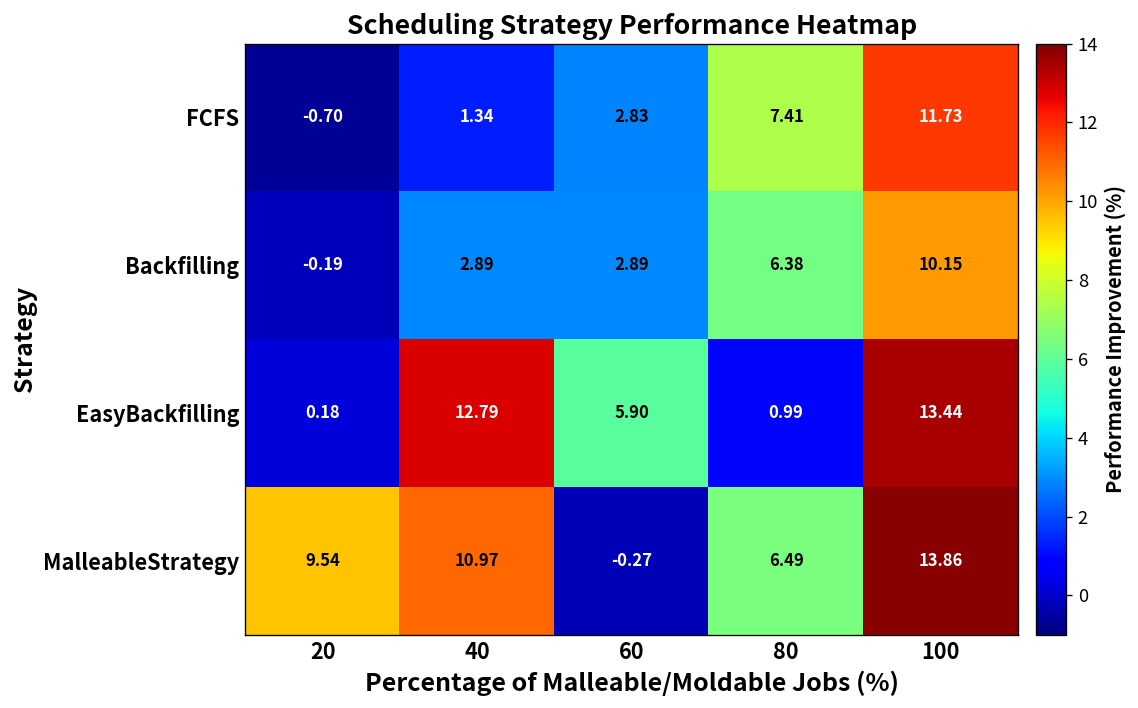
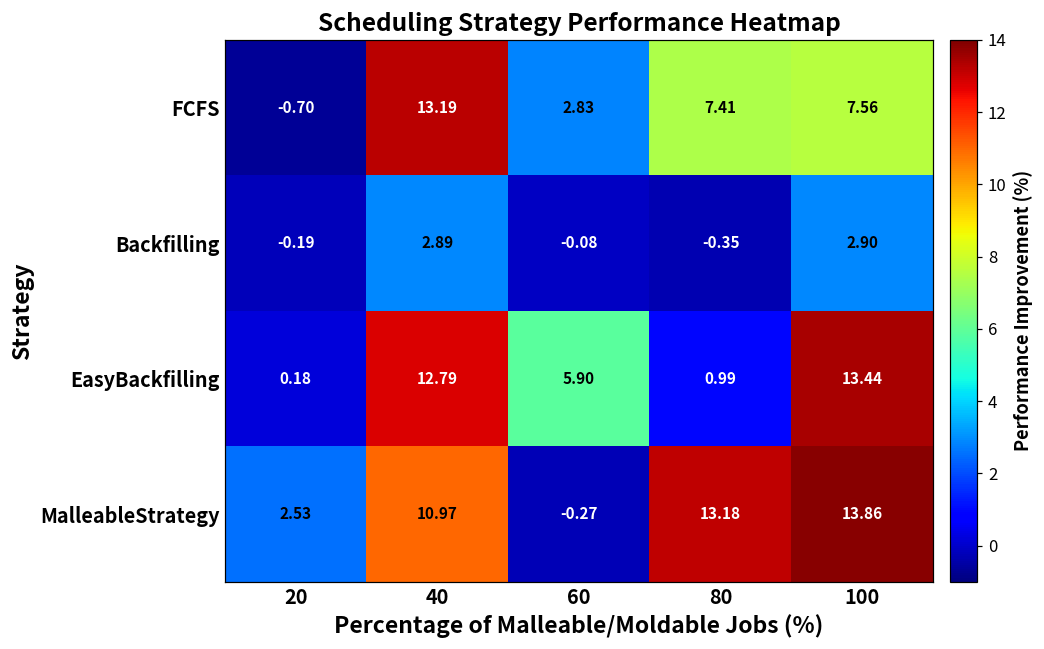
FCFS, 40: 1.34 -> 13.19
FCFS, 100: 11.73 -> 7.56
Backfilling, 60: 2.89 -> -0.08
Backfilling, 80: 6.38 -> -0.35
Backfilling, 100: 10.15 -> 2.90
MalleableStrategy, 20: 9.54 -> 2.53
MalleableStrategy, 80: 6.49 -> 13.18
